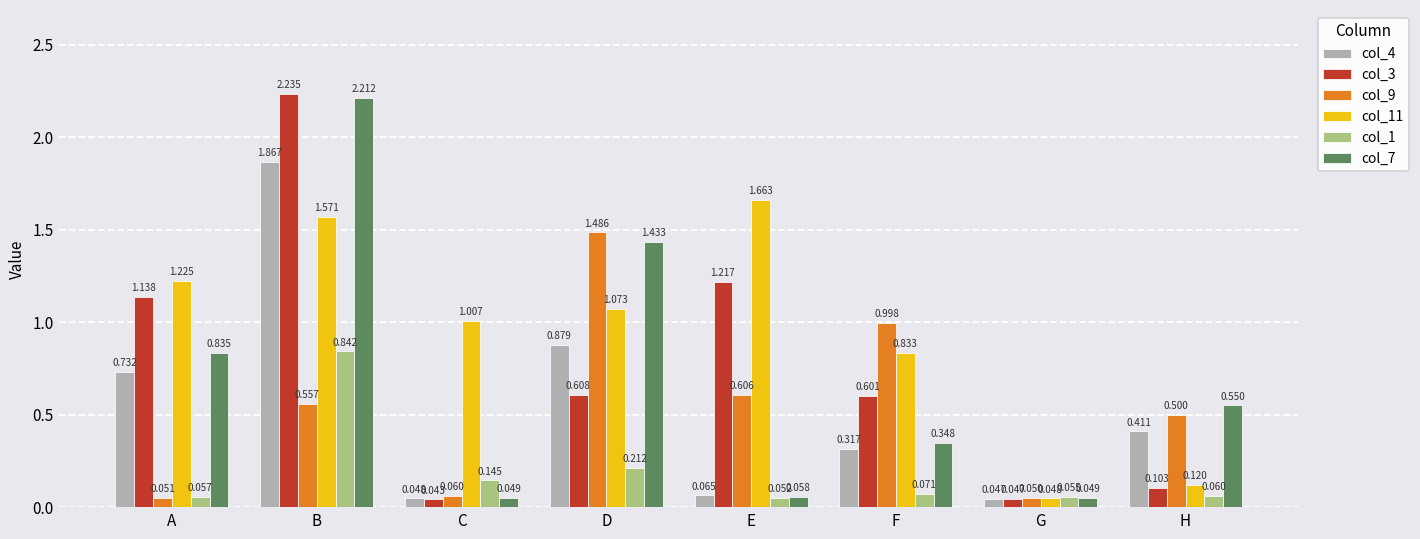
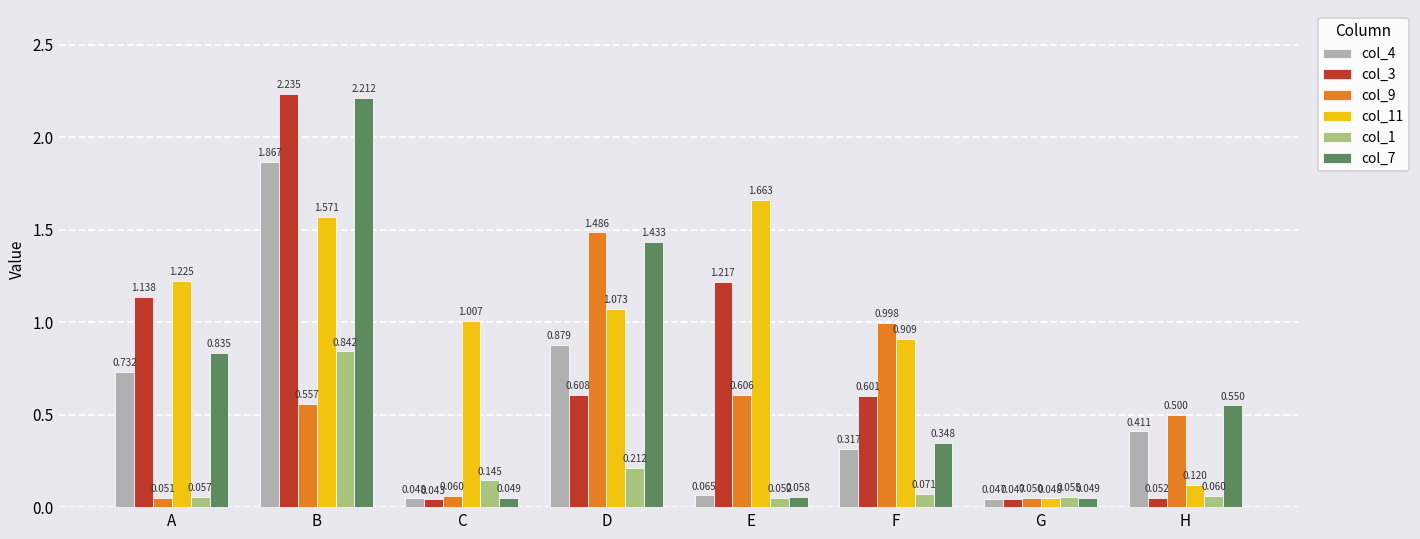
col_11, F: 0.833 -> 0.909
col_3, H: 0.103 -> 0.052
